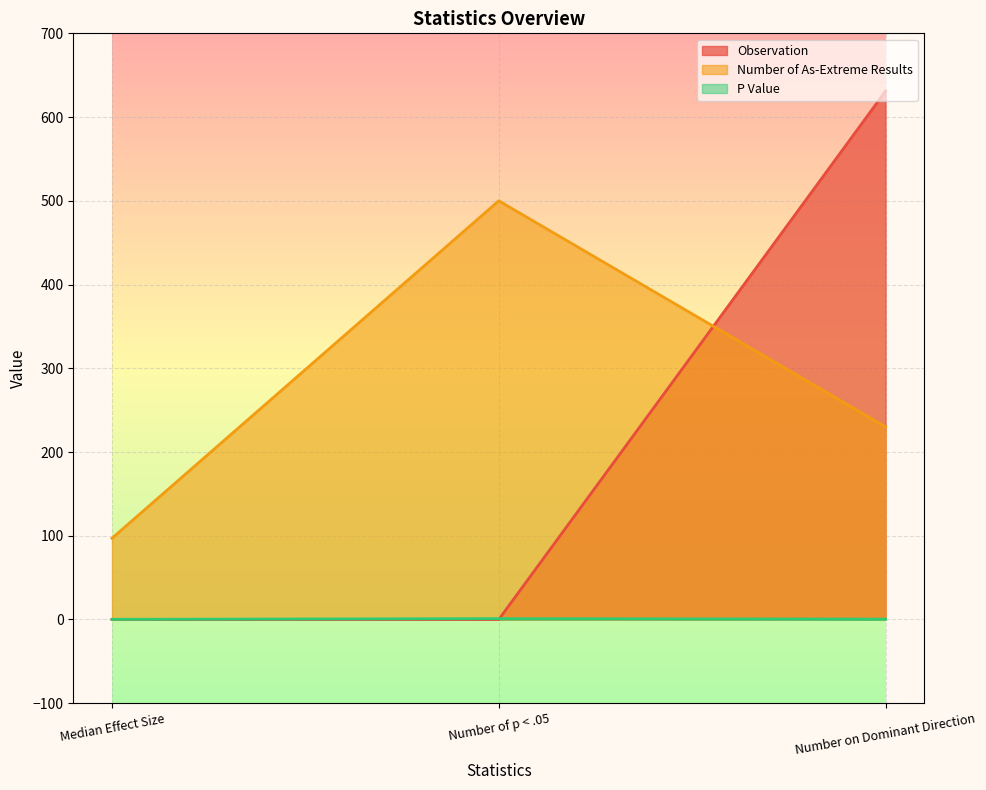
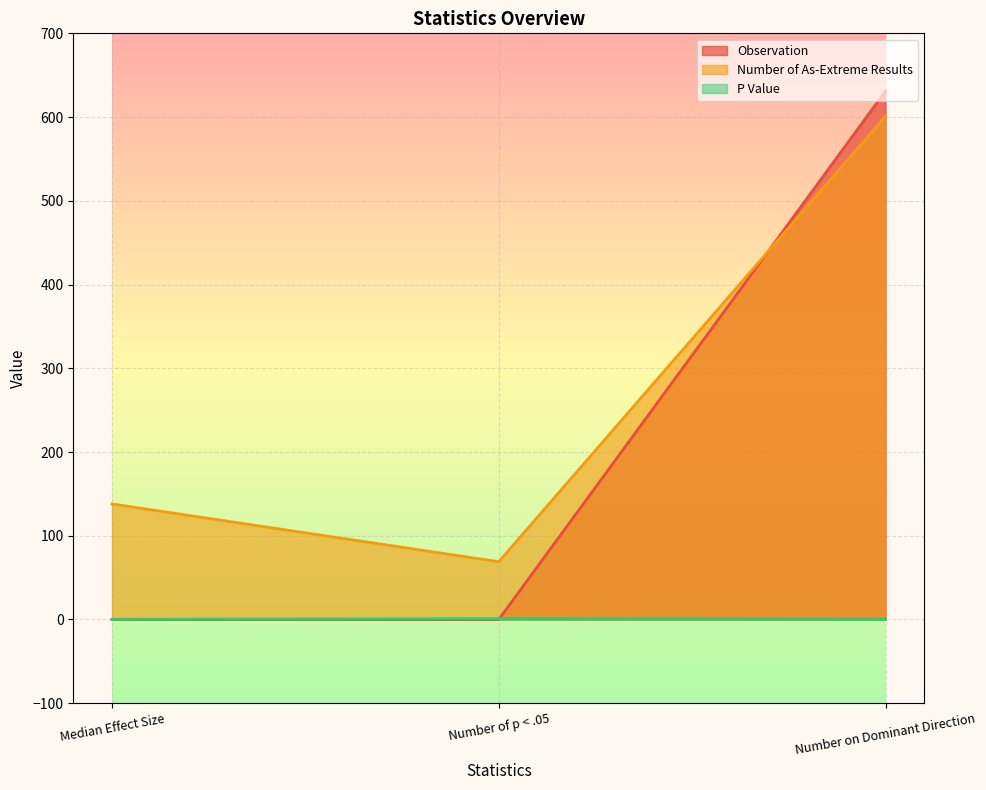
Number of As-Extreme Results, Median Effect Size: 100 -> 140
Number of As-Extreme Results, Number of p < .05: 500 -> 70
Number of As-Extreme Results, Number on Dominant Direction: 230 -> 600
